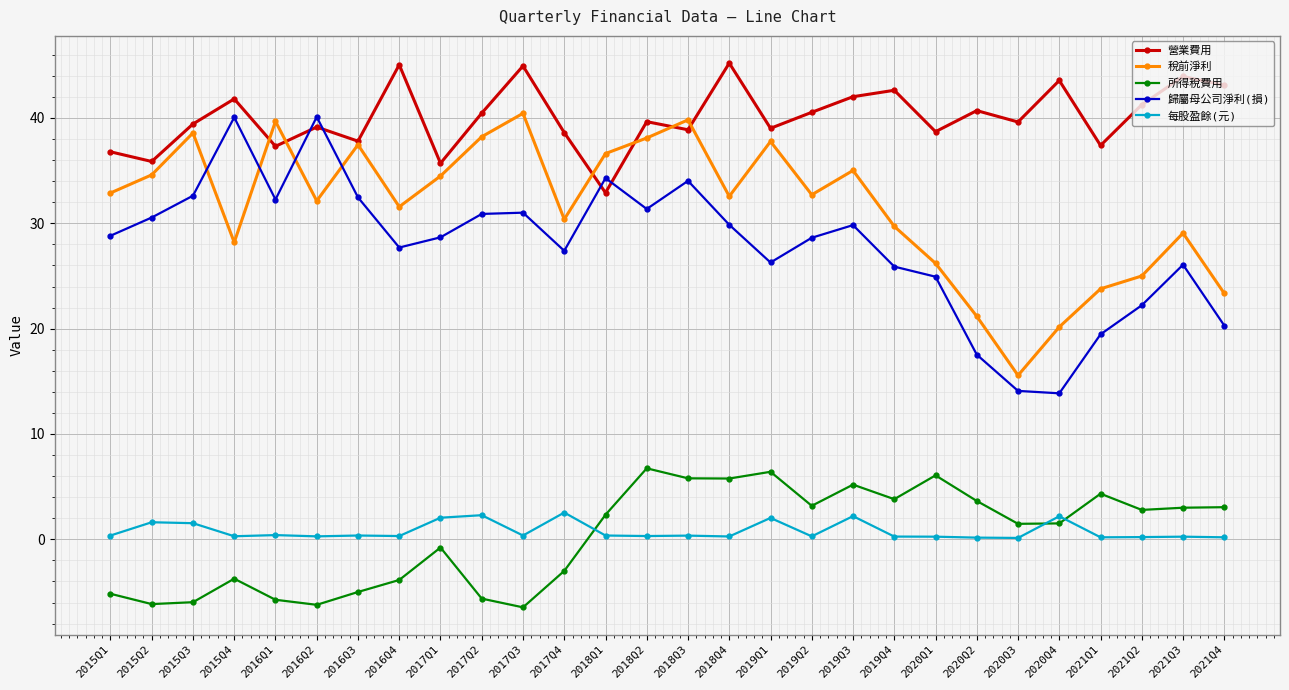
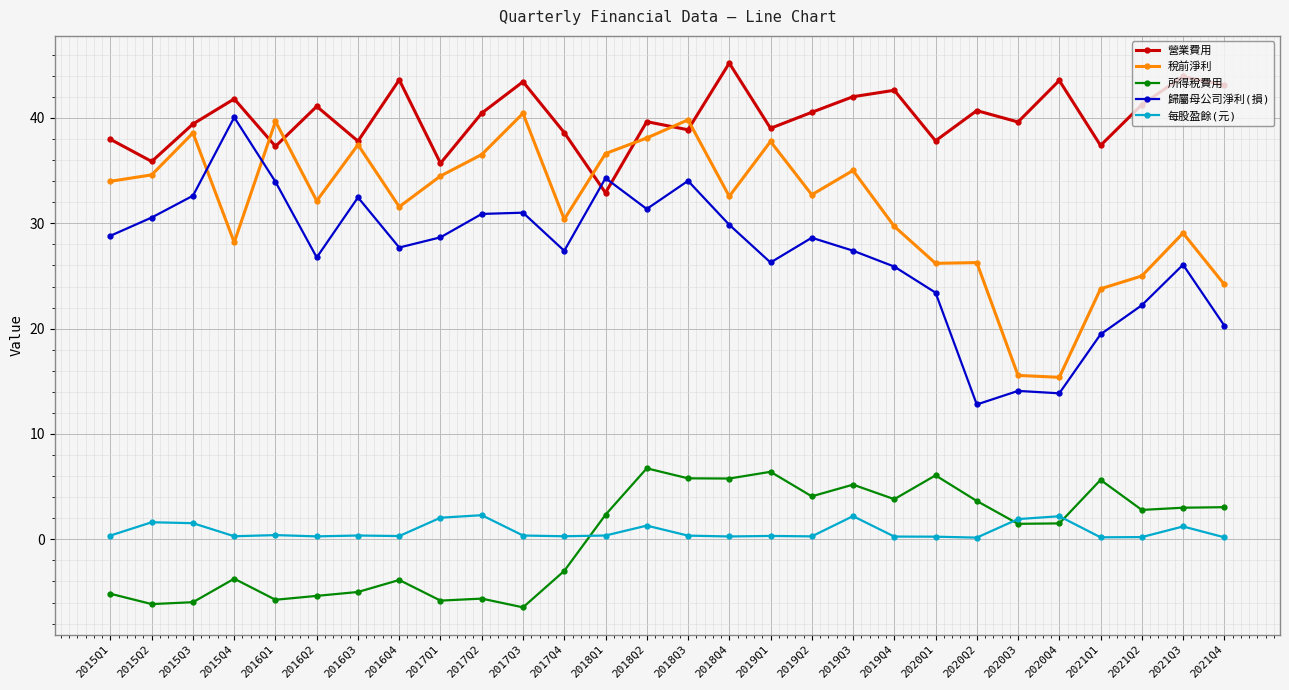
營業費用, 2015Q1: 36.8 -> 38.0
稅前淨利, 2015Q1: 32.9 -> 34.0
歸屬母公司淨利(損), 2016Q1: 32.3 -> 33.9
營業費用, 2016Q2: 39.1 -> 41.1
所得稅費用, 2016Q2: -6.2 -> -5.4
歸屬母公司淨利(損), 2016Q2: 40.1 -> 26.8
營業費用, 2016Q4: 45.1 -> 43.6
所得稅費用, 2017Q1: -0.8 -> -5.8
稅前淨利, 2017Q2: 38.2 -> 36.5
營業費用, 2017Q3: 44.9 -> 43.4
每股盈餘(元), 2017Q4: 2.5 -> 0.3
每股盈餘(元), 2018Q2: 0.3 -> 1.3
每股盈餘(元), 2019Q1: 2.0 -> 0.3
所得稅費用, 2019Q2: 3.2 -> 4.1
歸屬母公司淨利(損), 2019Q3: 29.8 -> 27.4
營業費用, 2020Q1: 38.7 -> 37.8
歸屬母公司淨利(損), 2020Q1: 24.9 -> 23.4
稅前淨利, 2020Q2: 21.2 -> 26.3
歸屬母公司淨利(損), 2020Q2: 17.5 -> 12.8
每股盈餘(元), 2020Q3: 0.1 -> 1.9
稅前淨利, 2020Q4: 20.2 -> 15.4
所得稅費用, 2021Q1: 4.3 -> 5.6
每股盈餘(元), 2021Q3: 0.3 -> 1.2
稅前淨利, 2021Q4: 23.3 -> 24.2
